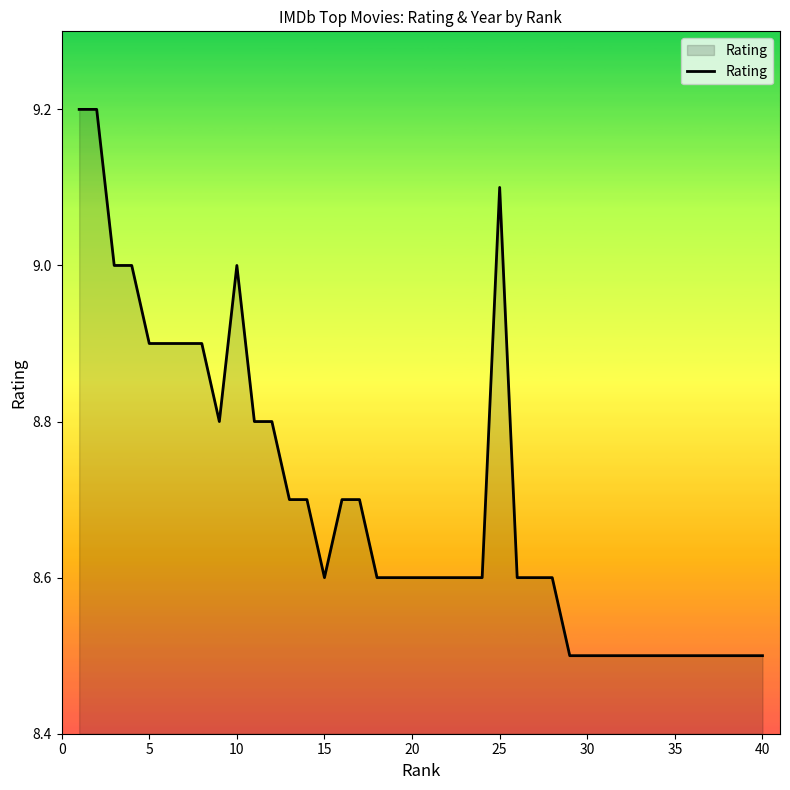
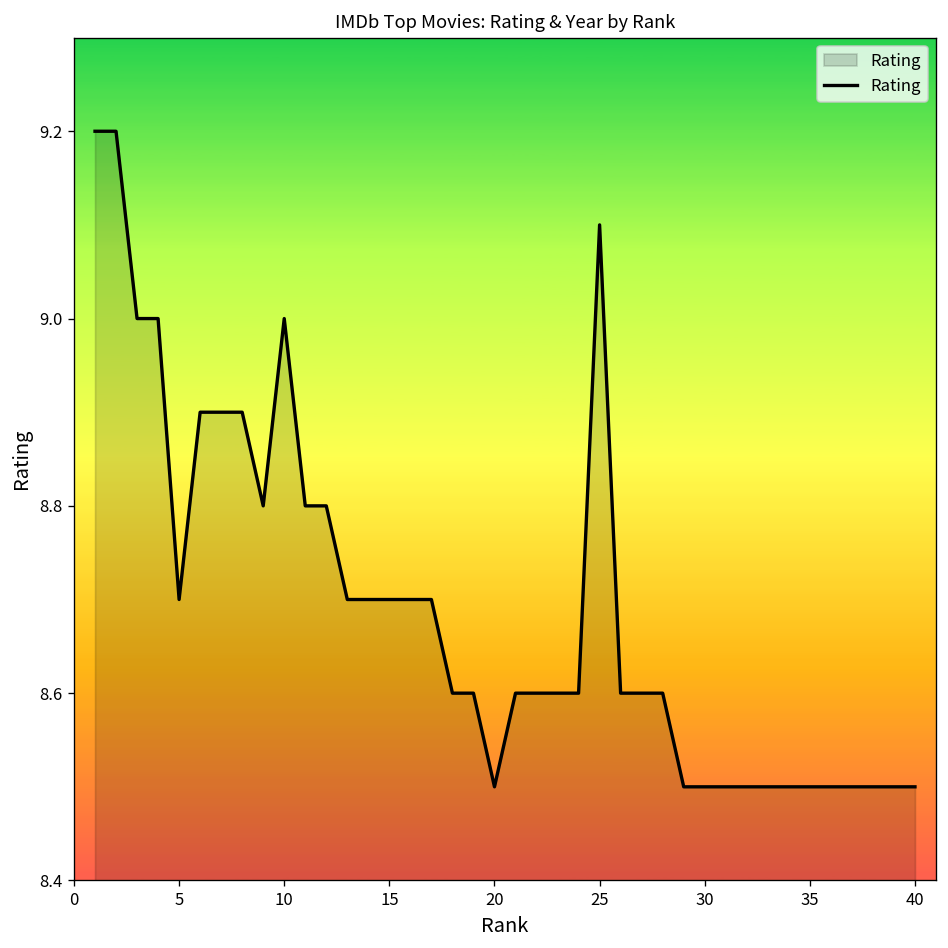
5: 8.9 -> 8.7
15: 8.6 -> 8.7
20: 8.6 -> 8.5
